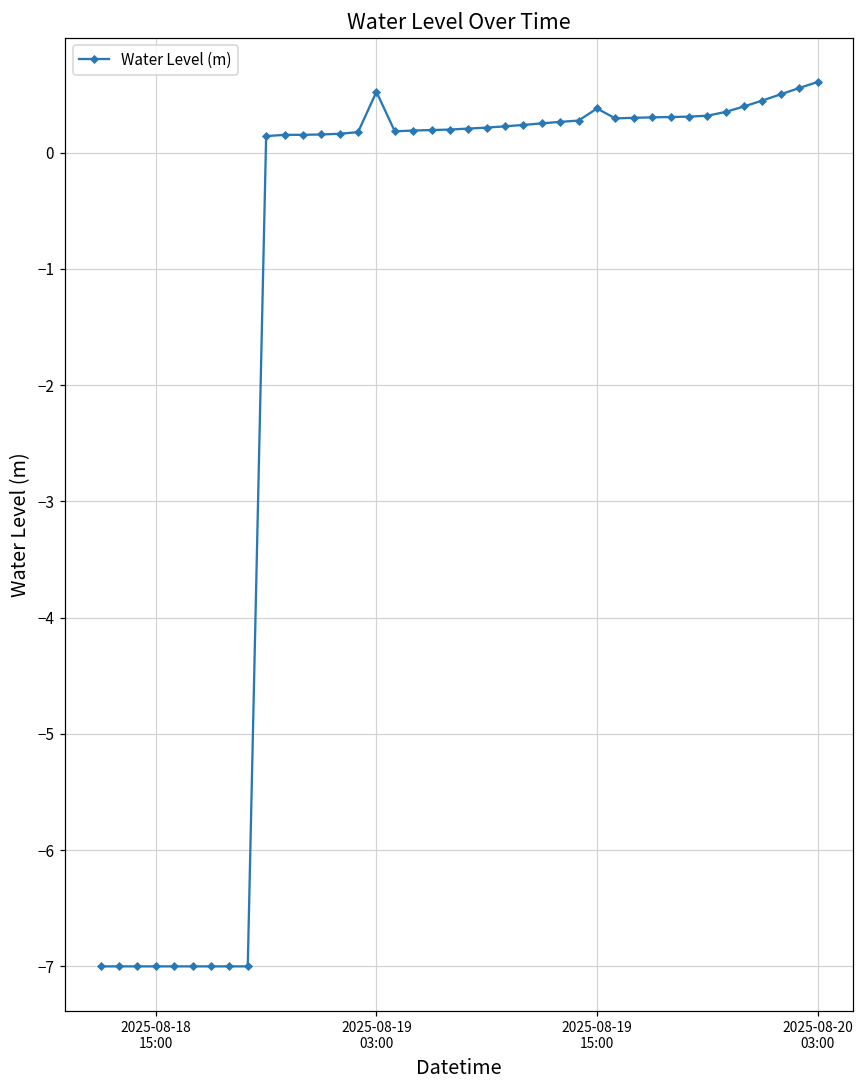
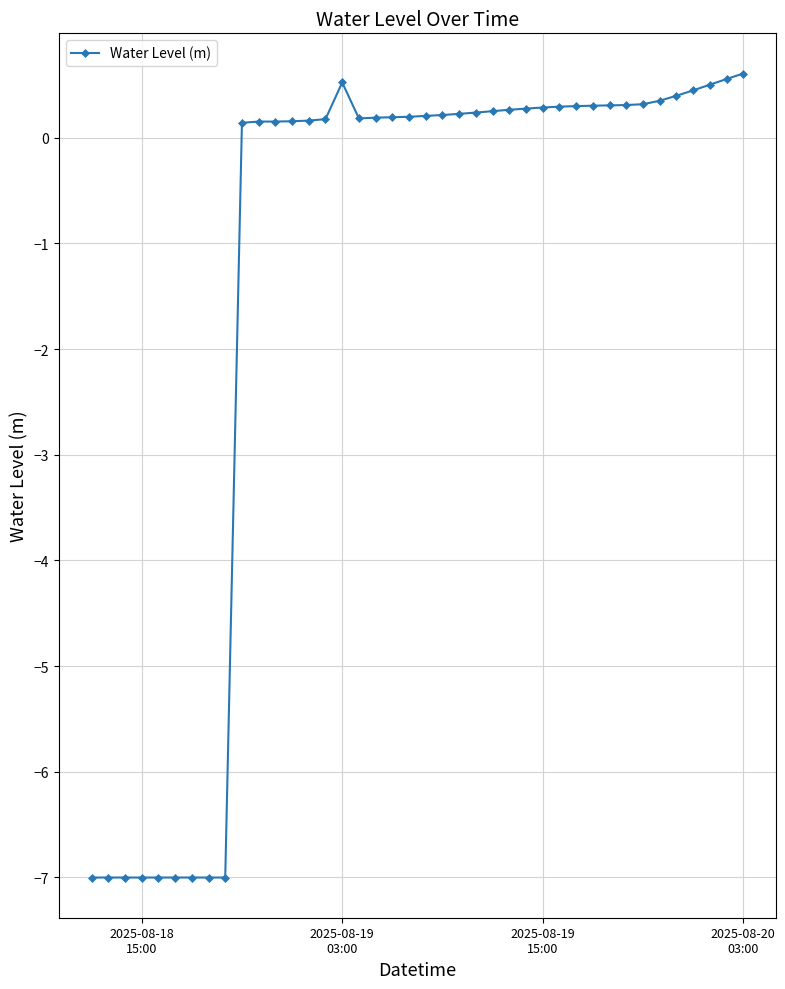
2025-08-19 15:00: 0.38 -> 0.29
